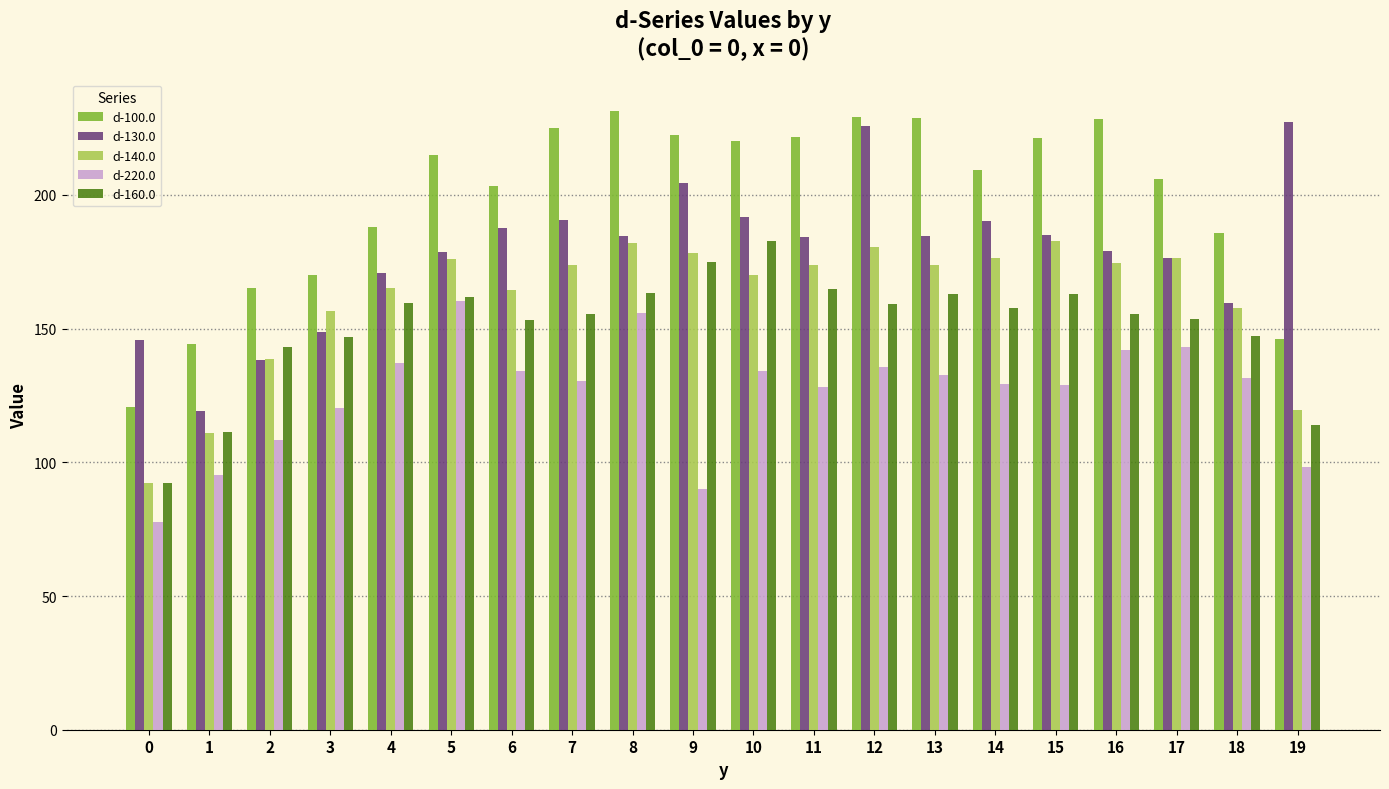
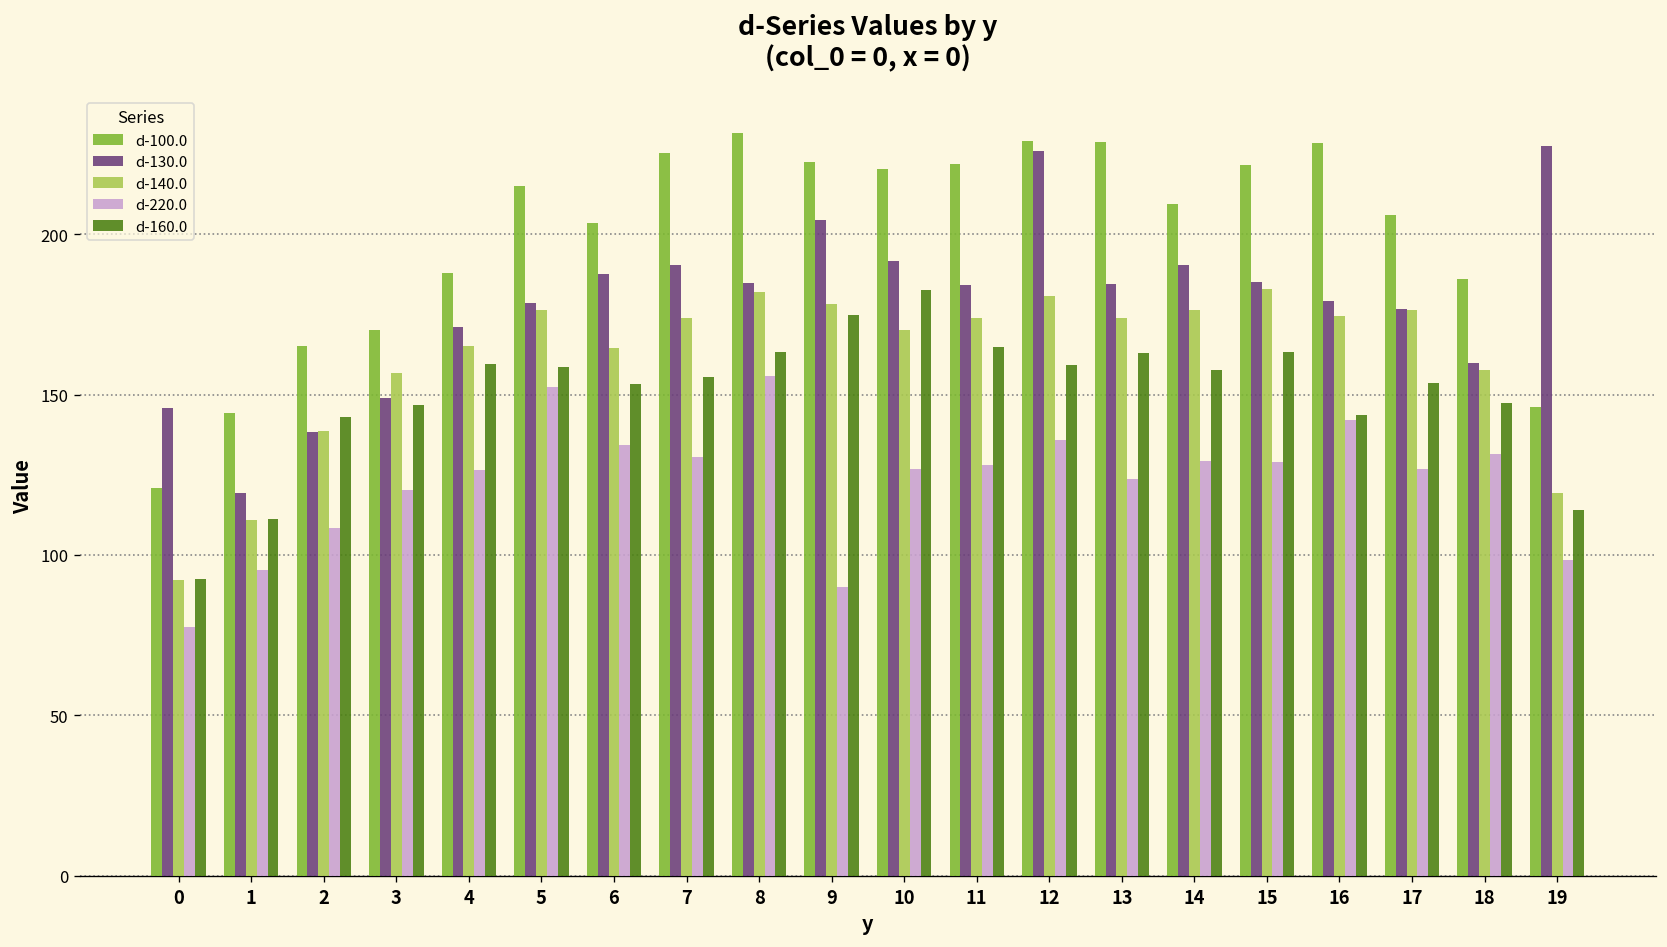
d-220.0, 4: 137 -> 127
d-220.0, 5: 161 -> 152
d-160.0, 5: 162 -> 159
d-220.0, 10: 134 -> 127
d-220.0, 13: 133 -> 124
d-160.0, 16: 156 -> 144
d-220.0, 17: 143 -> 127
